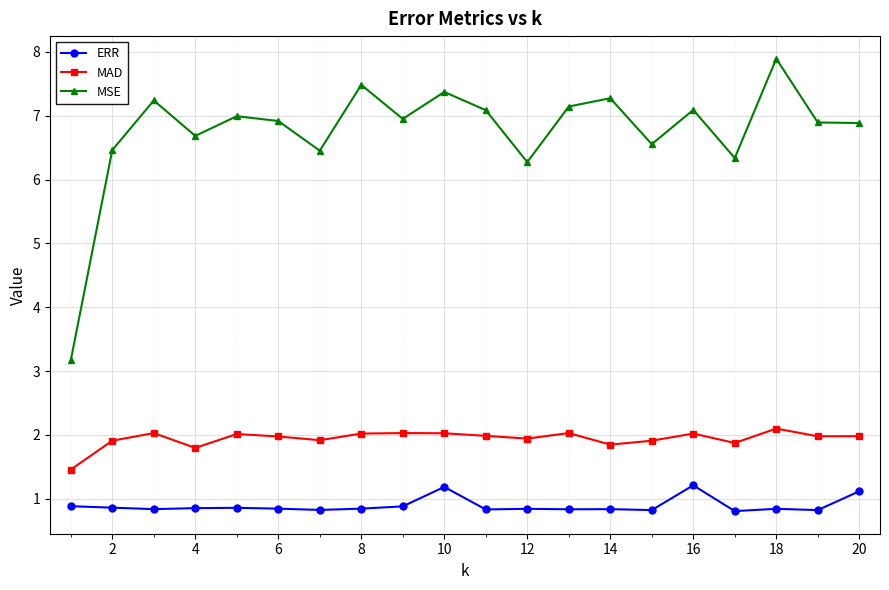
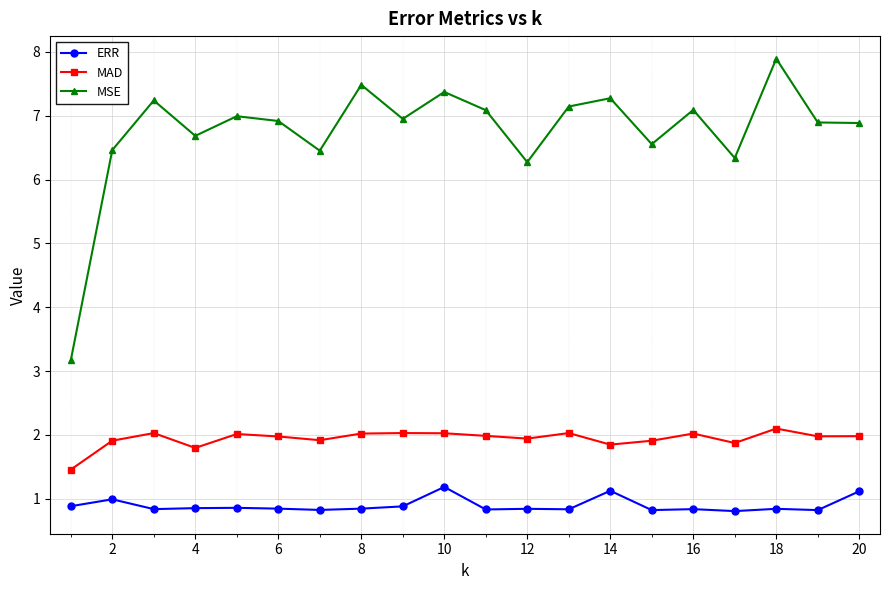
ERR, 2: 0.9 -> 1.0
ERR, 14: 0.8 -> 1.1
ERR, 16: 1.2 -> 0.8
